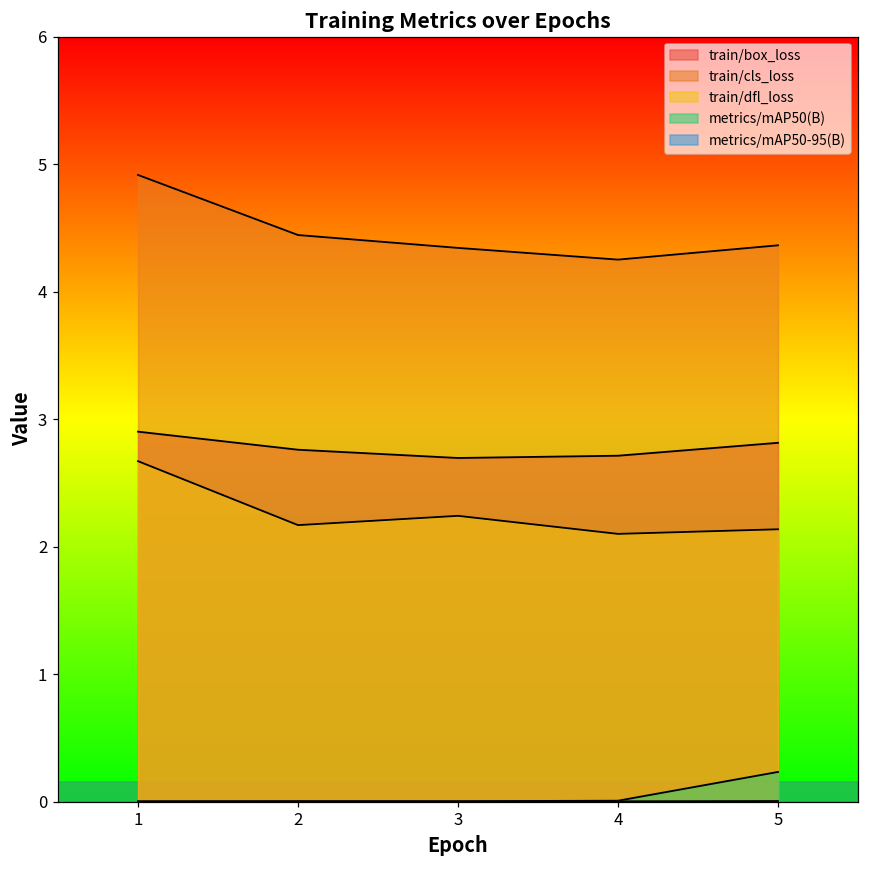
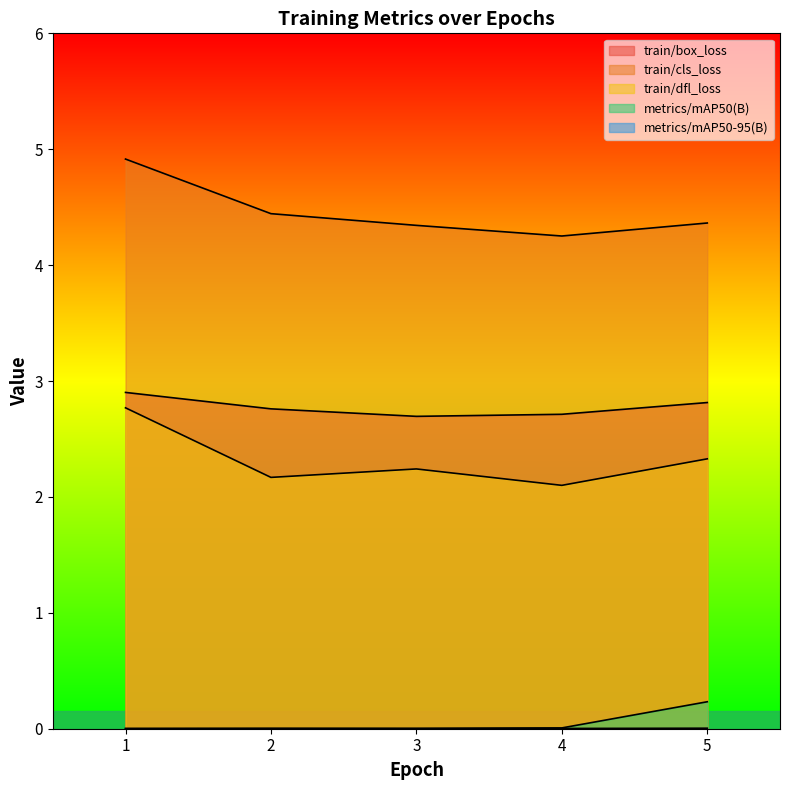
train/dfl_loss, 1: 2.67 -> 2.77
train/dfl_loss, 5: 2.14 -> 2.33
